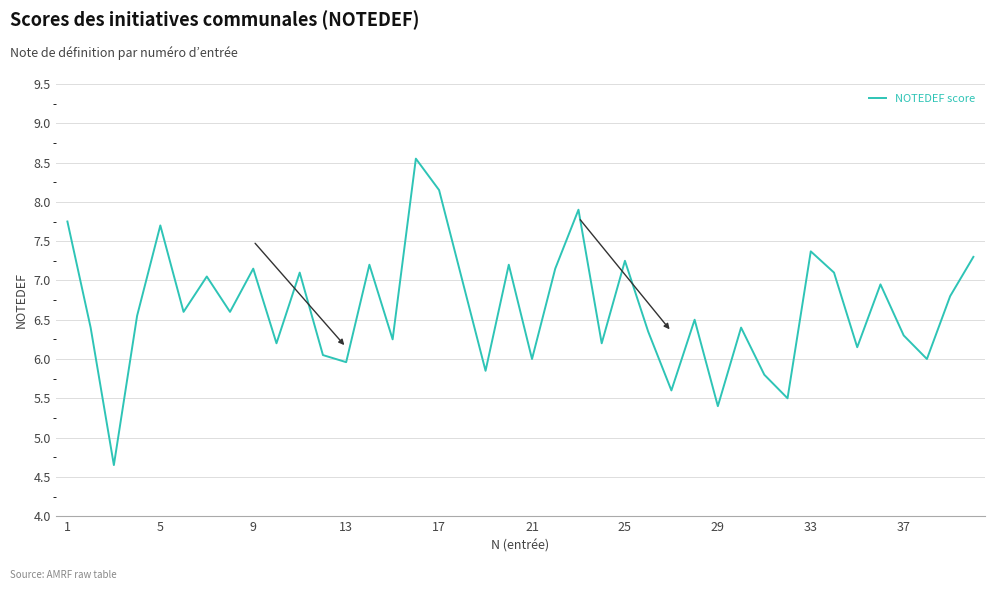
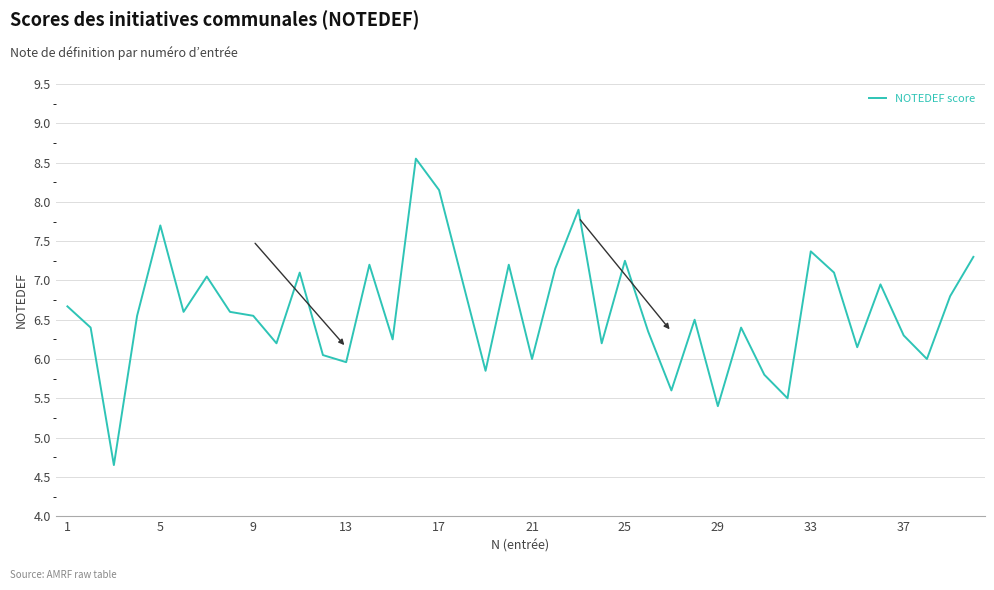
1: 7.8 -> 6.7
9: 7.2 -> 6.6
